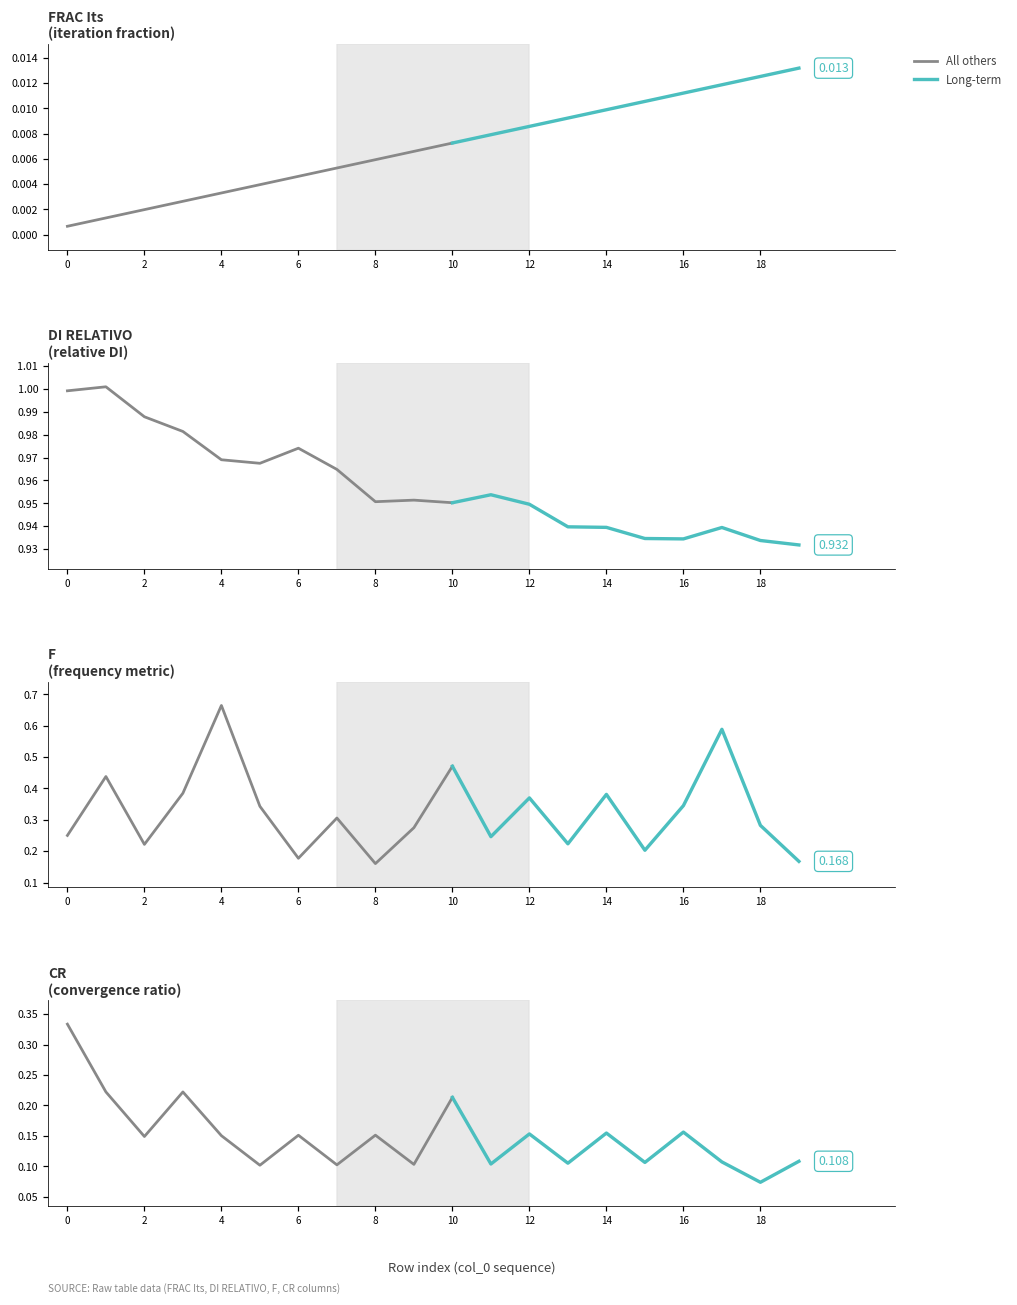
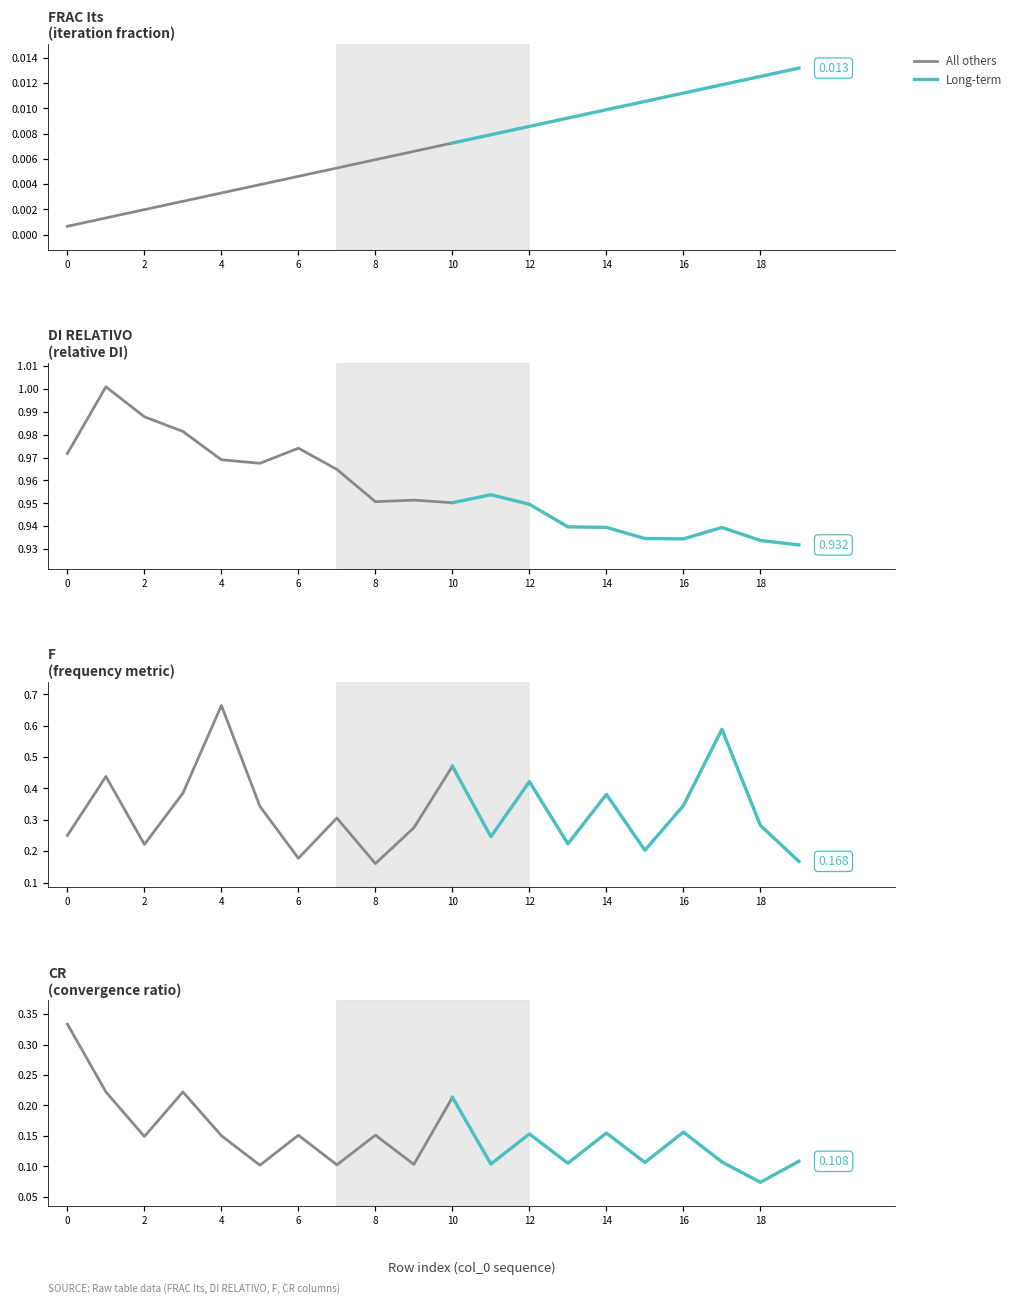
DI RELATIVO (relative DI), All others, 0: 0.999 -> 0.972
F (frequency metric), Long-term, 12: 0.37 -> 0.42
